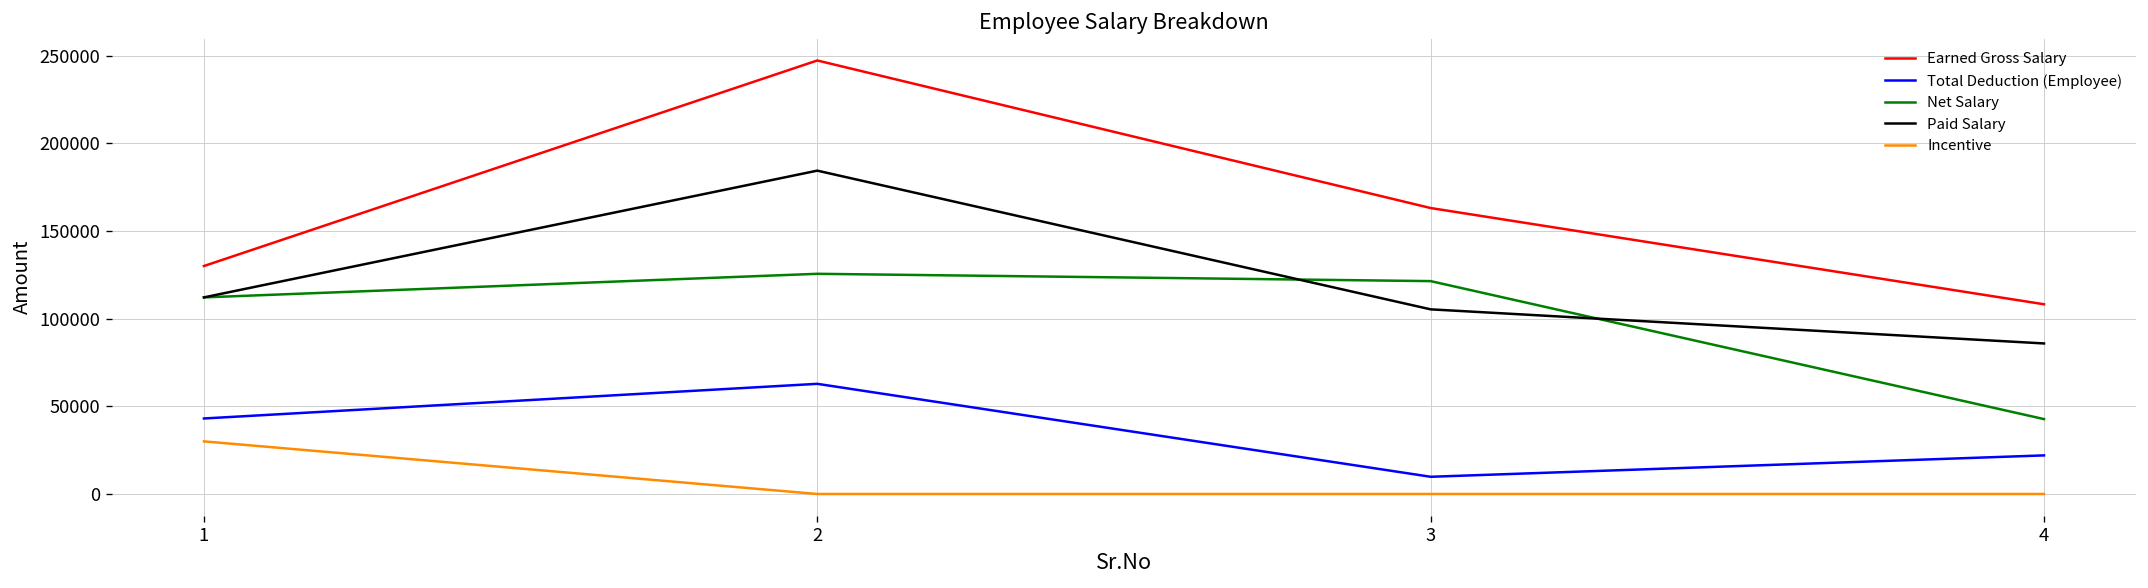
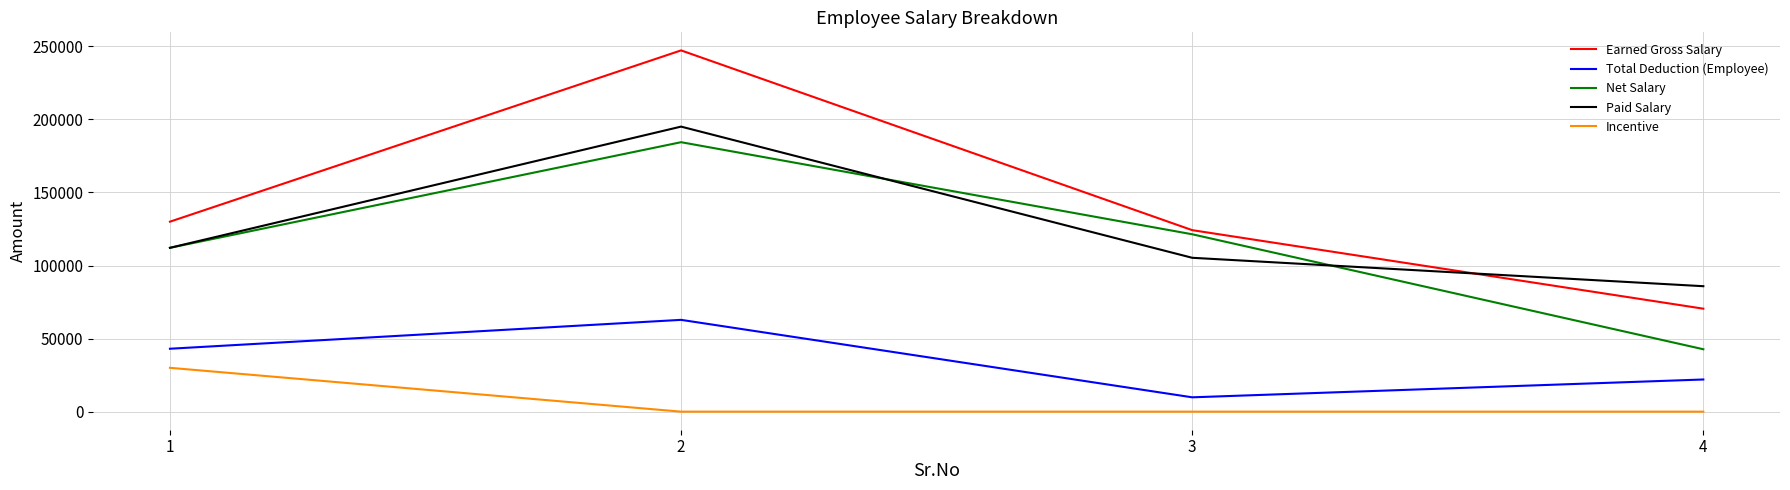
Net Salary, 2: 126000 -> 184000
Paid Salary, 2: 184000 -> 195000
Earned Gross Salary, 3: 163000 -> 124000
Earned Gross Salary, 4: 108000 -> 70000
